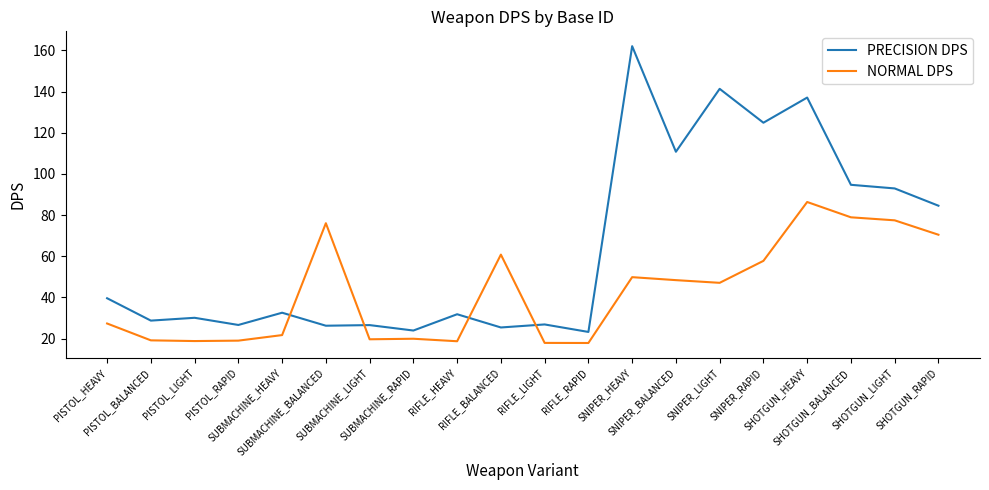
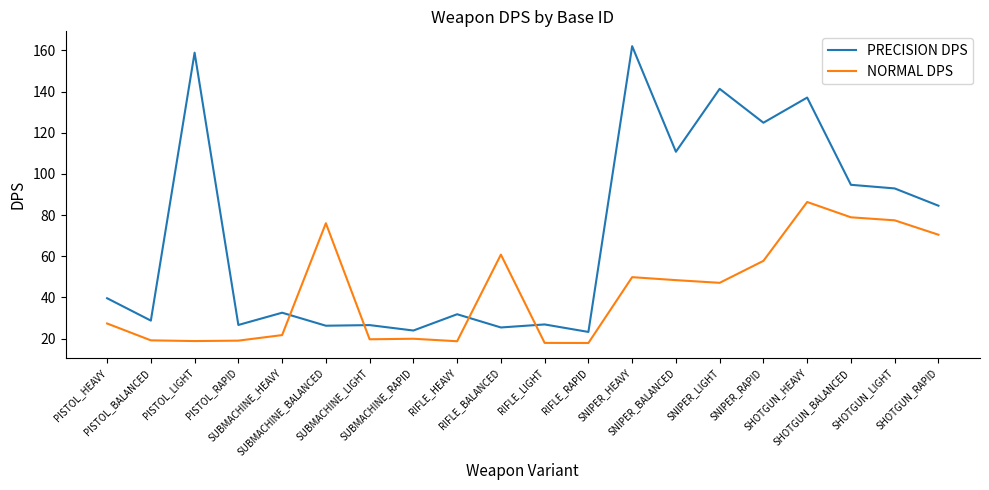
PRECISION DPS, PISTOL_LIGHT: 30 -> 159
